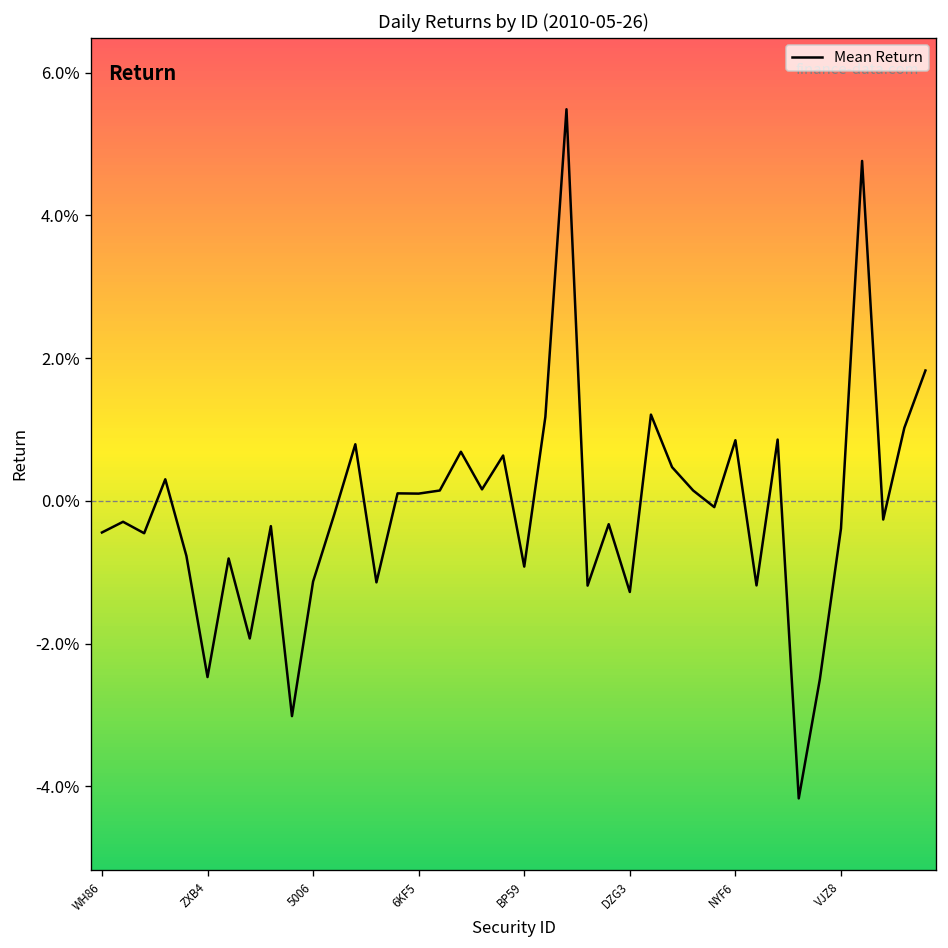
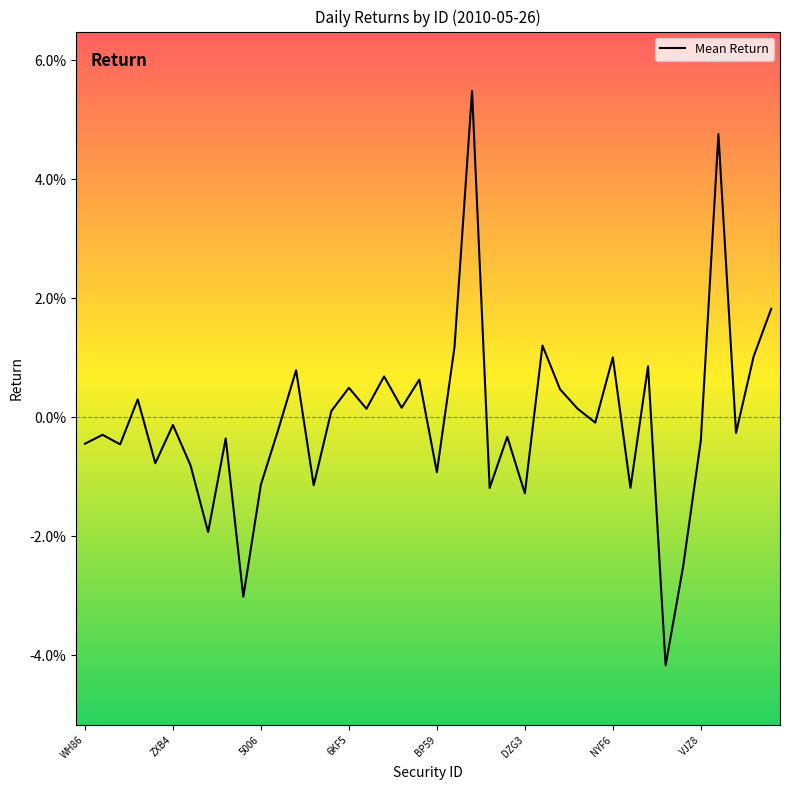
ZXB4: -2.5% -> -0.1%
6KF5: 0.1% -> 0.5%
NYF6: 0.8% -> 1.0%
